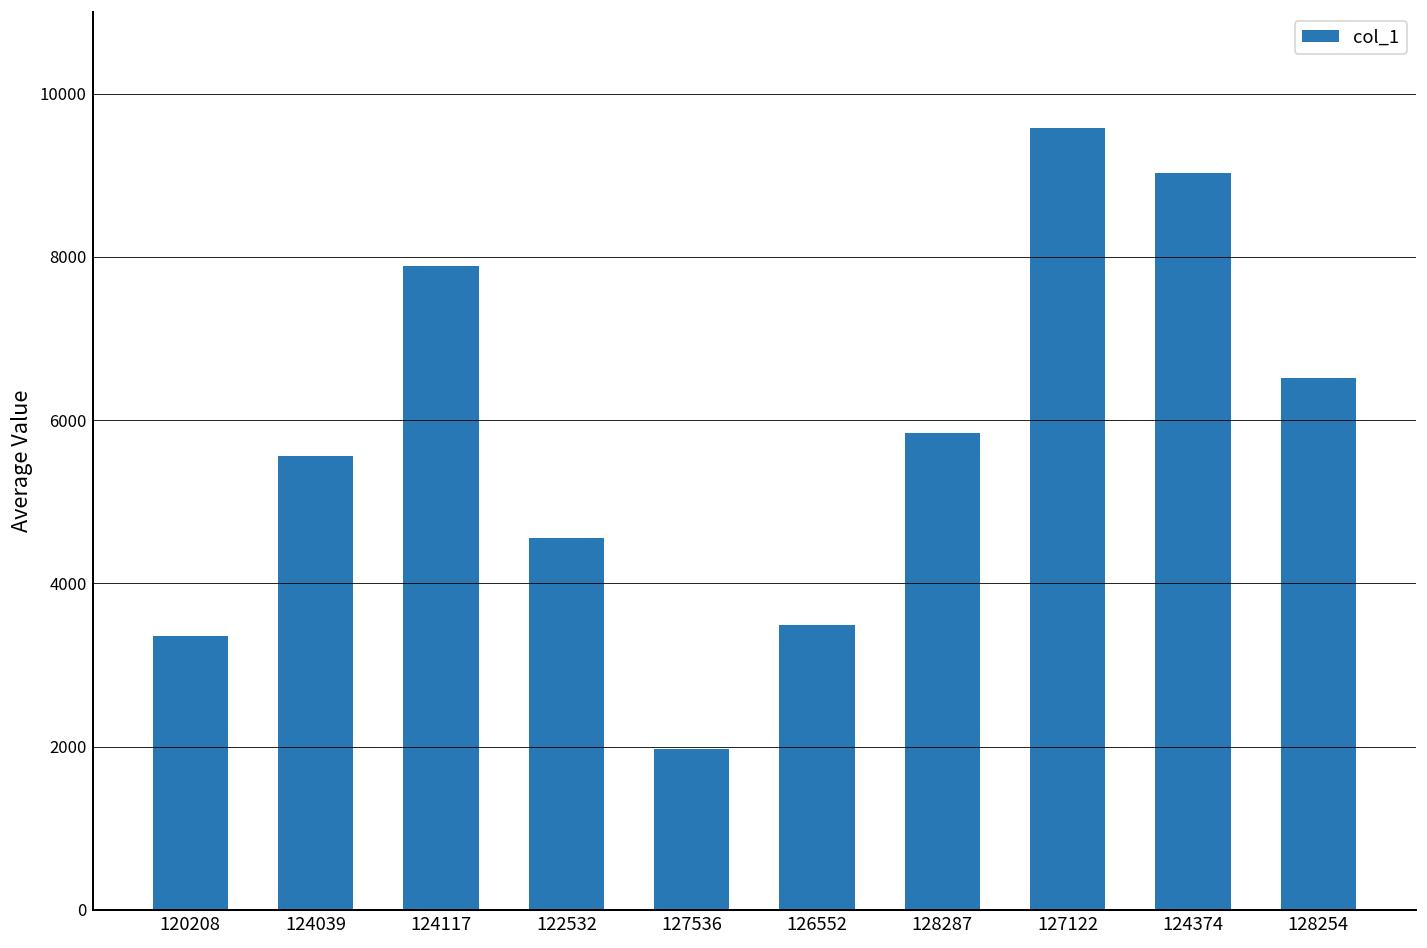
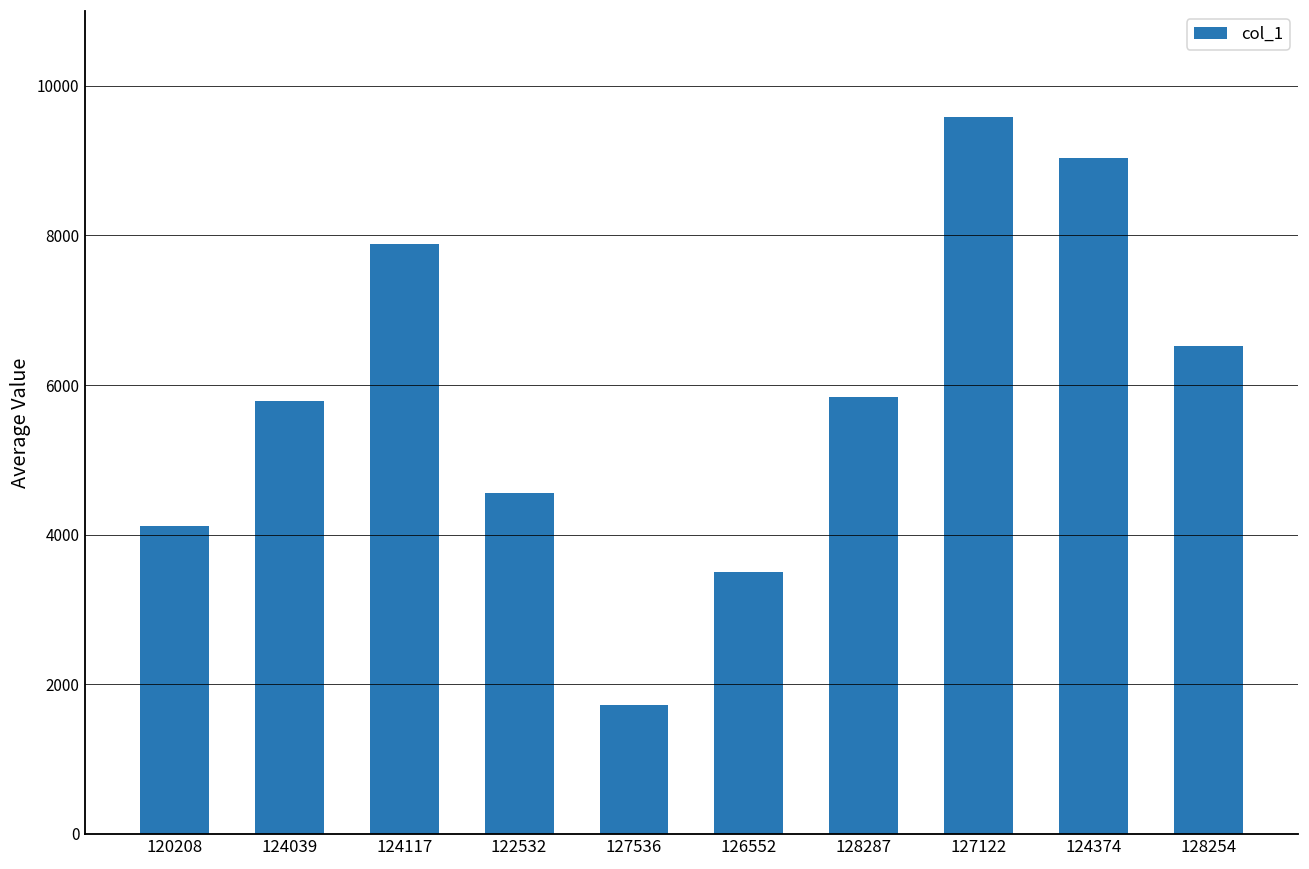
120208: 3400 -> 4100
124039: 5600 -> 5800
127536: 2000 -> 1700
